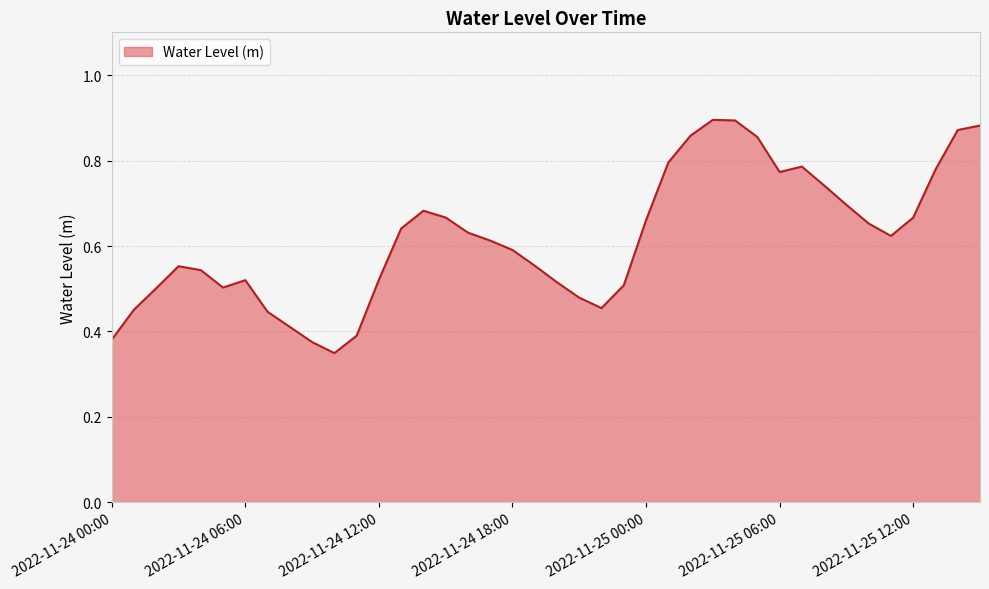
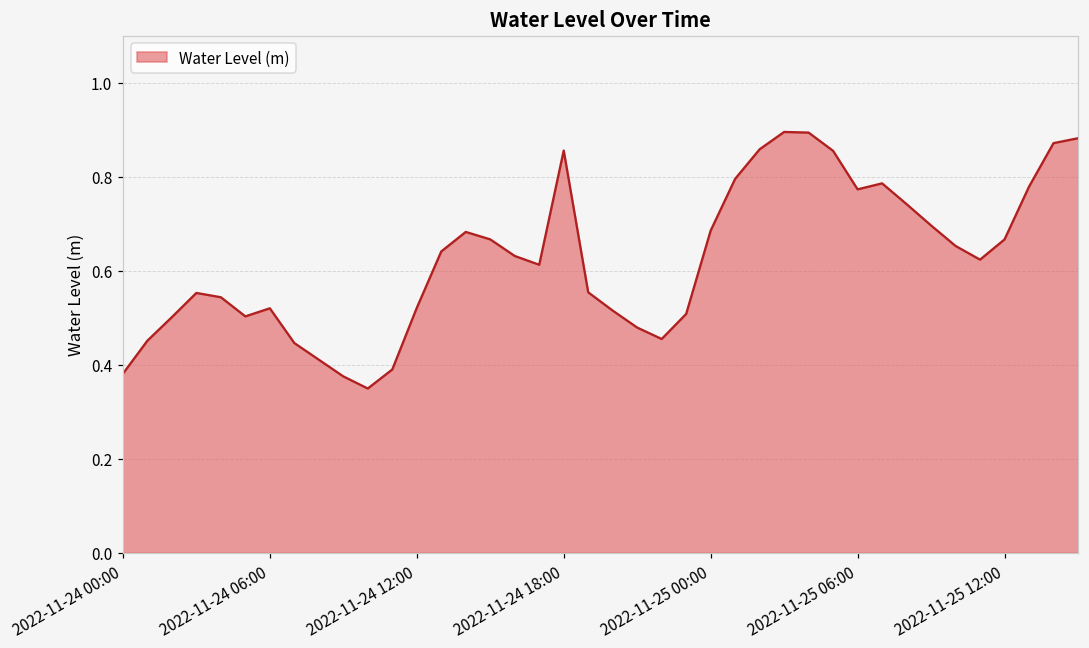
2022-11-24 18:00: 0.59 -> 0.86
2022-11-25 00:00: 0.66 -> 0.69
